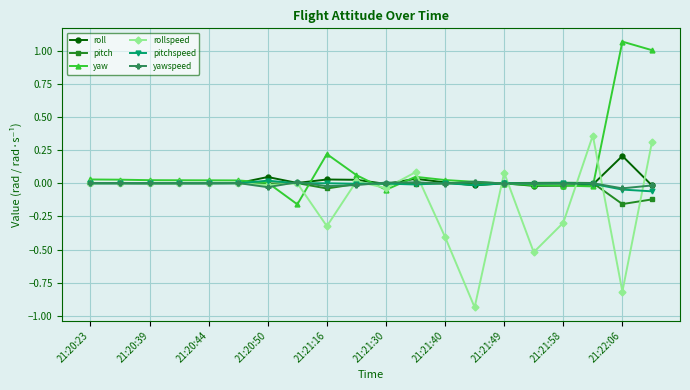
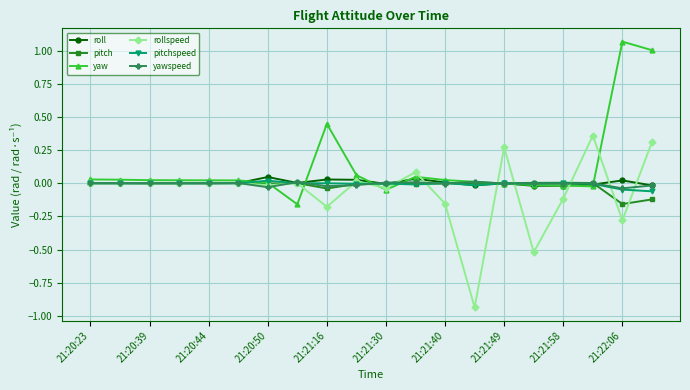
yaw, 21:21:16: 0.22 -> 0.45
rollspeed, 21:21:16: -0.32 -> -0.18
rollspeed, 21:21:40: -0.41 -> -0.15
rollspeed, 21:21:49: 0.08 -> 0.27
rollspeed, 21:21:58: -0.30 -> -0.12
roll, 21:22:06: 0.21 -> 0.02
rollspeed, 21:22:06: -0.82 -> -0.28
